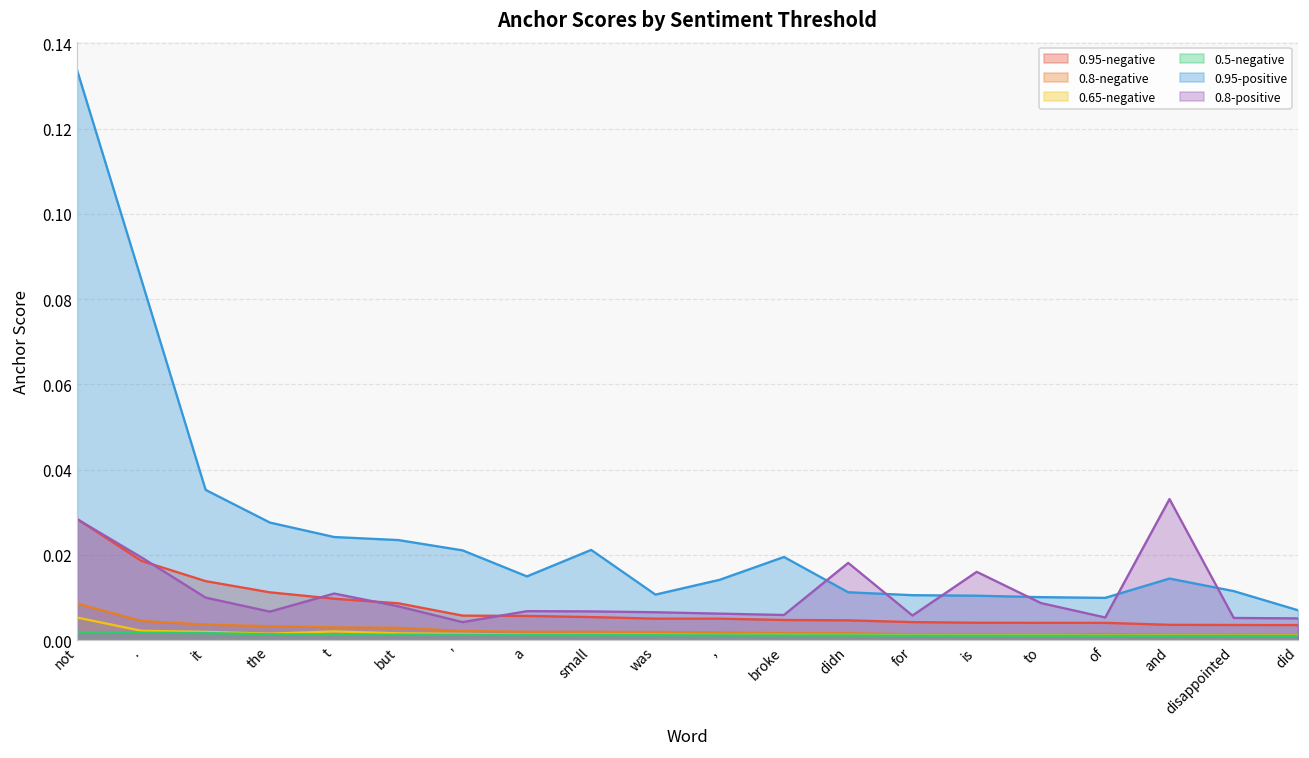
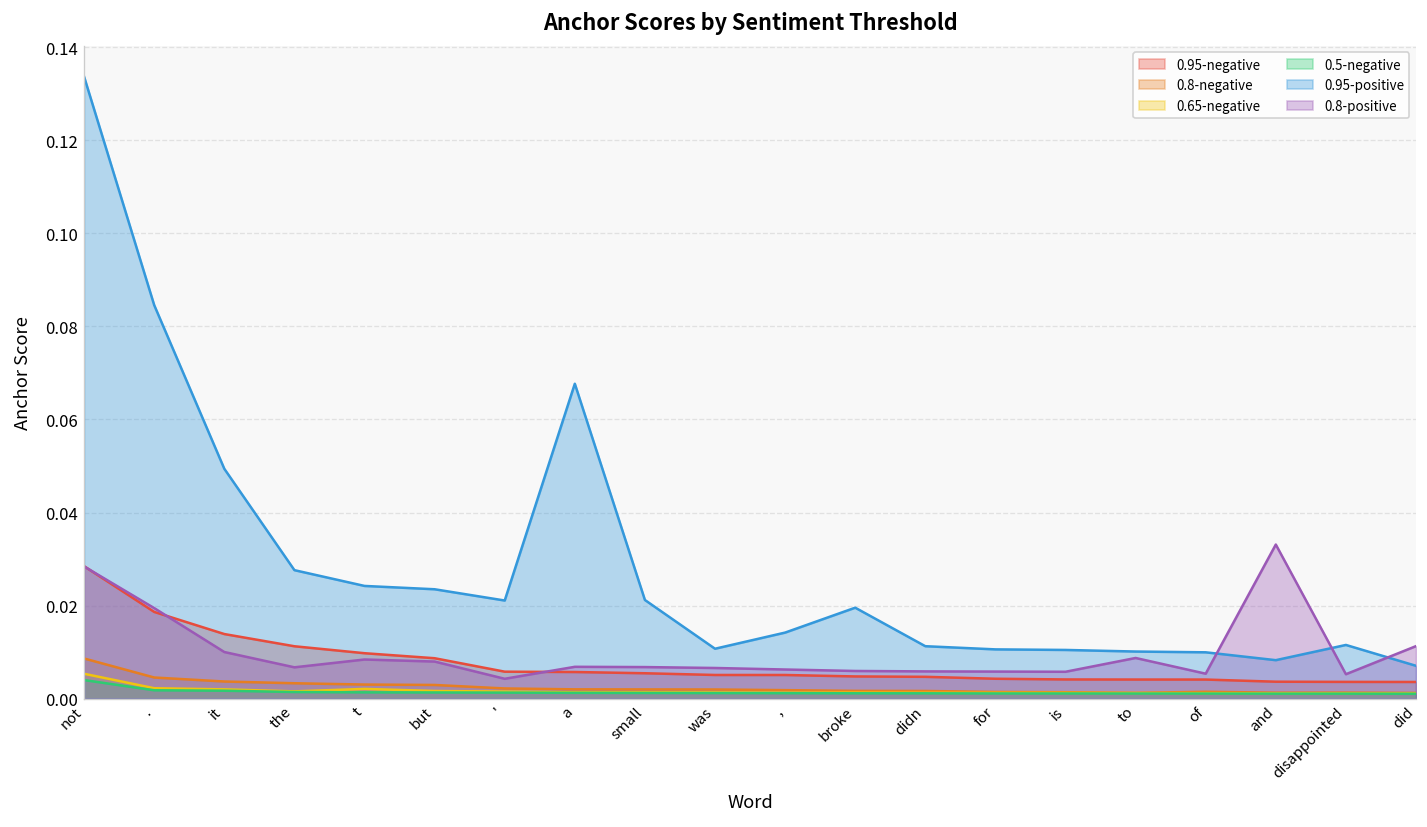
0.5-negative, not: 0.002 -> 0.004
0.95-positive, it: 0.035 -> 0.049
0.8-positive, t: 0.011 -> 0.008
0.95-positive, a: 0.015 -> 0.068
0.8-positive, didn: 0.018 -> 0.006
0.8-positive, is: 0.016 -> 0.006
0.95-positive, and: 0.014 -> 0.008
0.8-positive, did: 0.005 -> 0.011
